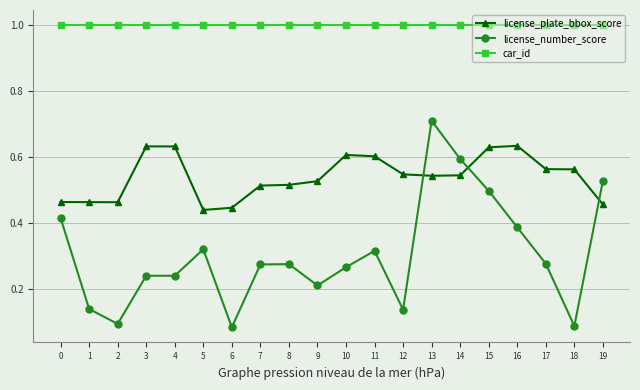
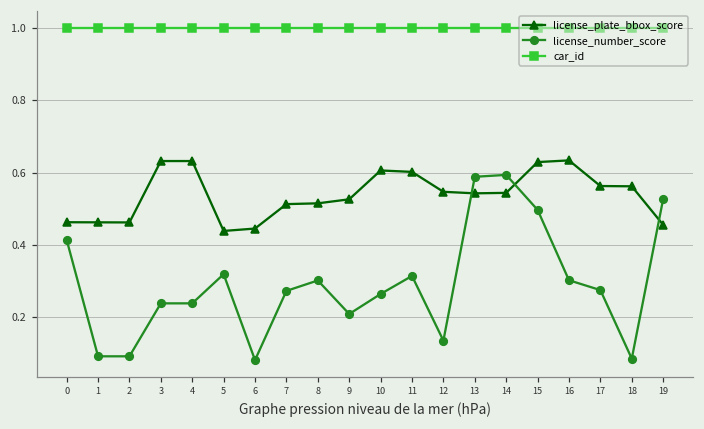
license_number_score, 1: 0.14 -> 0.09
license_number_score, 8: 0.27 -> 0.30
license_number_score, 13: 0.71 -> 0.59
license_number_score, 16: 0.39 -> 0.30
